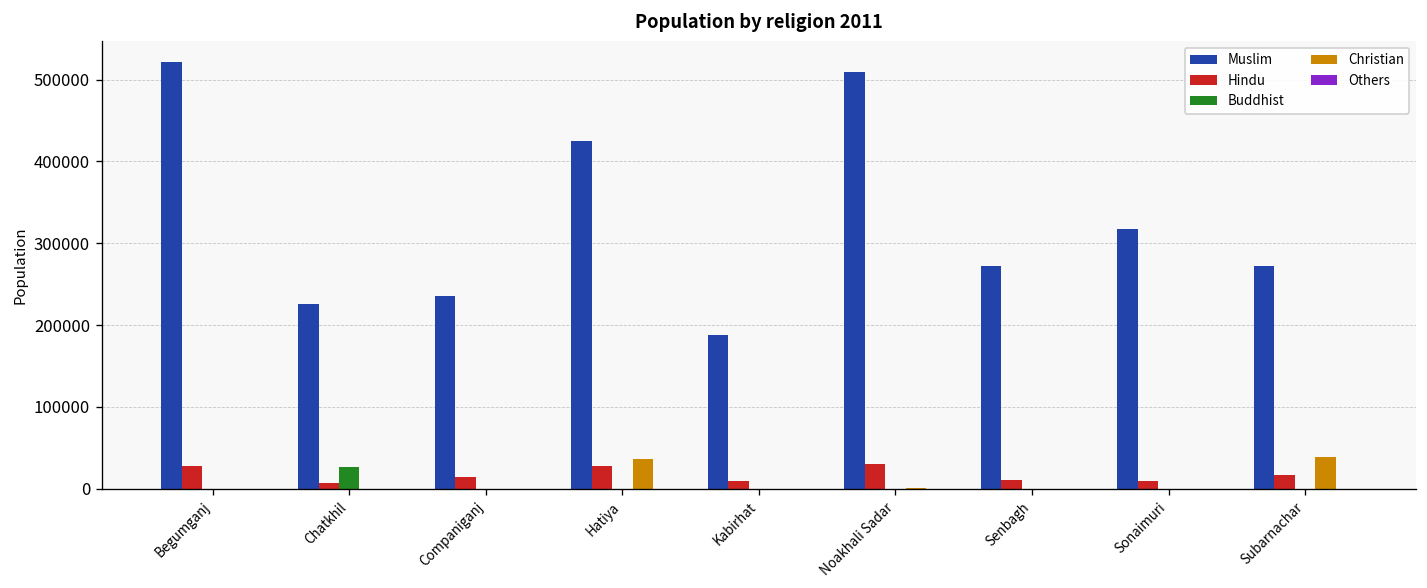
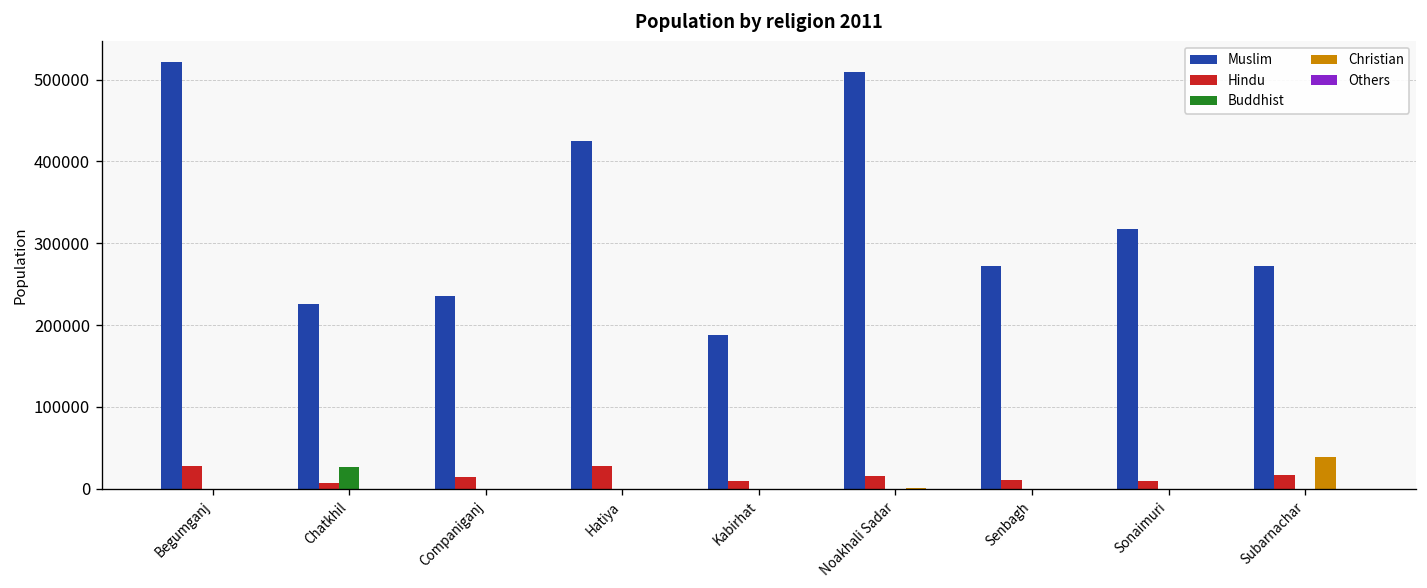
Christian, Hatiya: 40000 -> 0
Hindu, Noakhali Sadar: 30000 -> 20000
